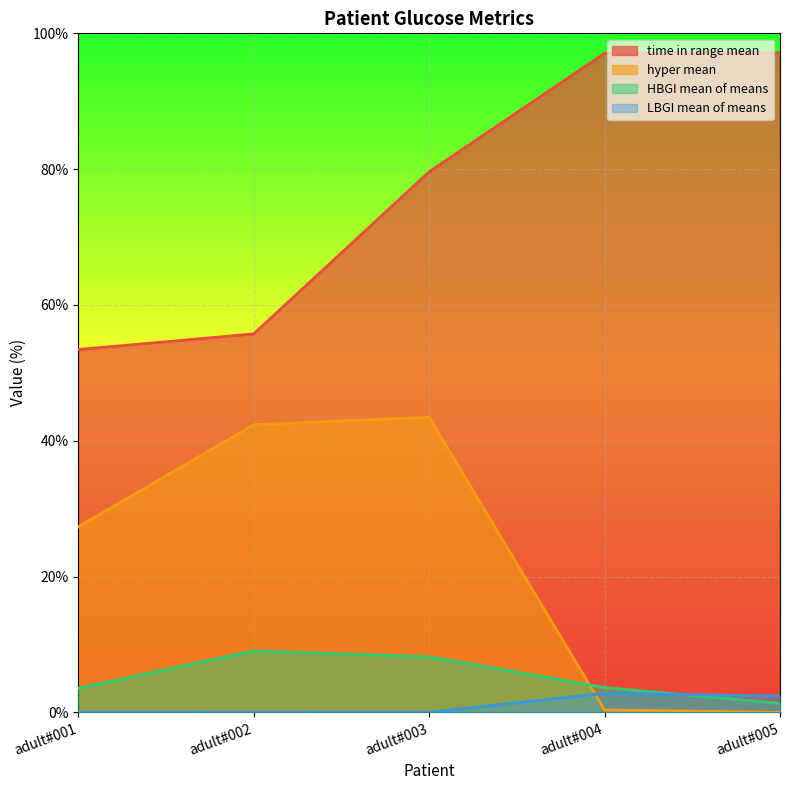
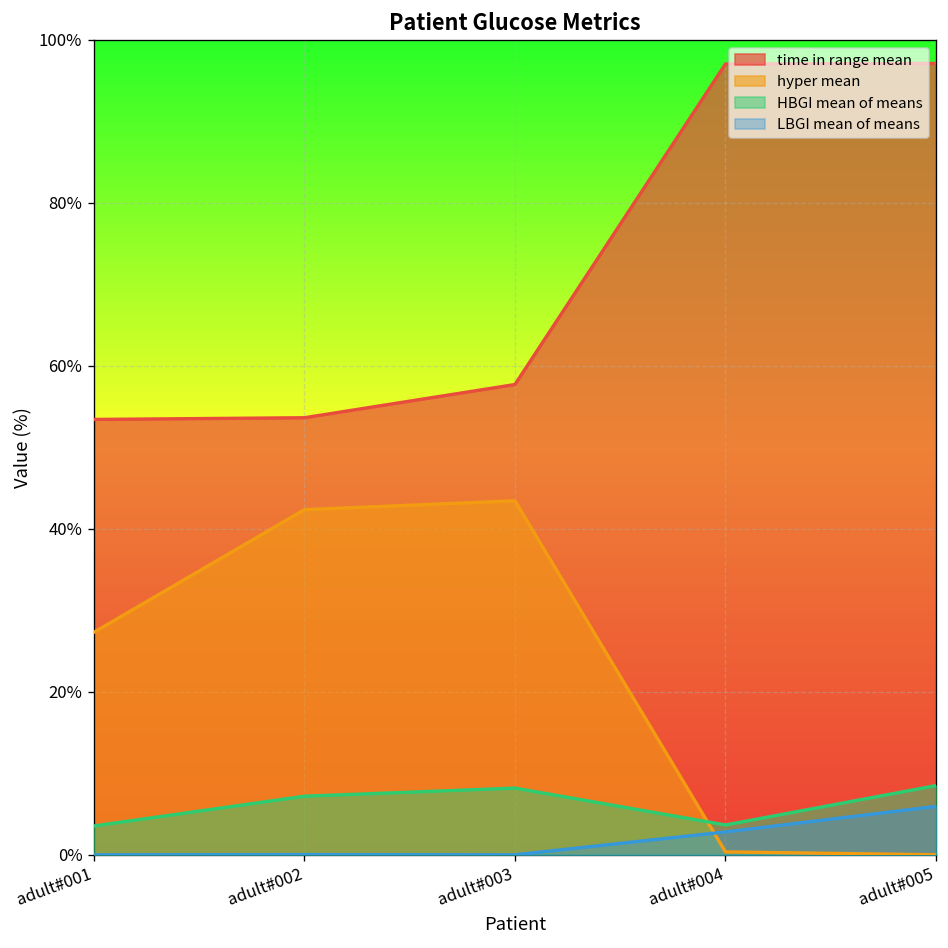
time in range mean, adult#002: 56% -> 54%
HBGI mean of means, adult#002: 9% -> 7%
time in range mean, adult#003: 80% -> 58%
HBGI mean of means, adult#005: 1% -> 8%
LBGI mean of means, adult#005: 2% -> 6%
